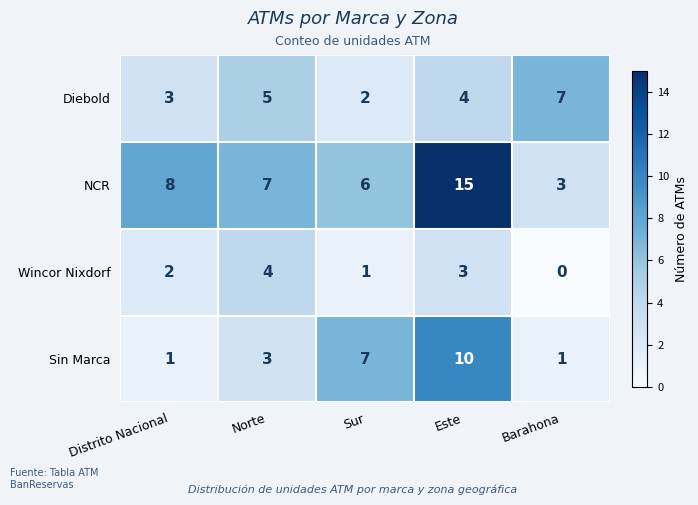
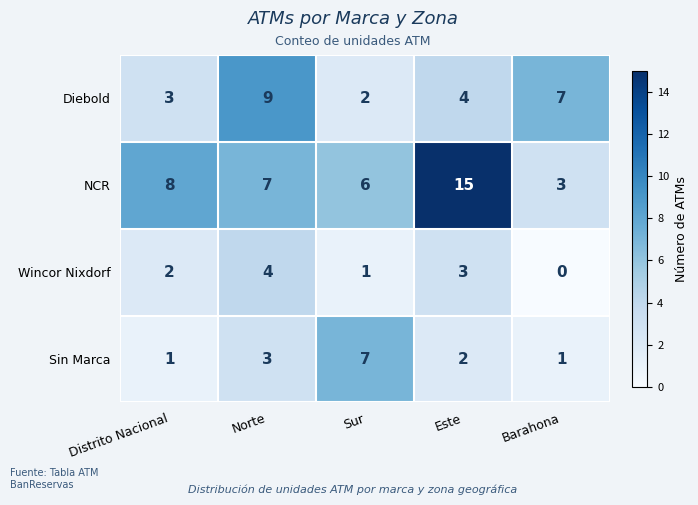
Diebold, Norte: 5 -> 9
Sin Marca, Este: 10 -> 2
